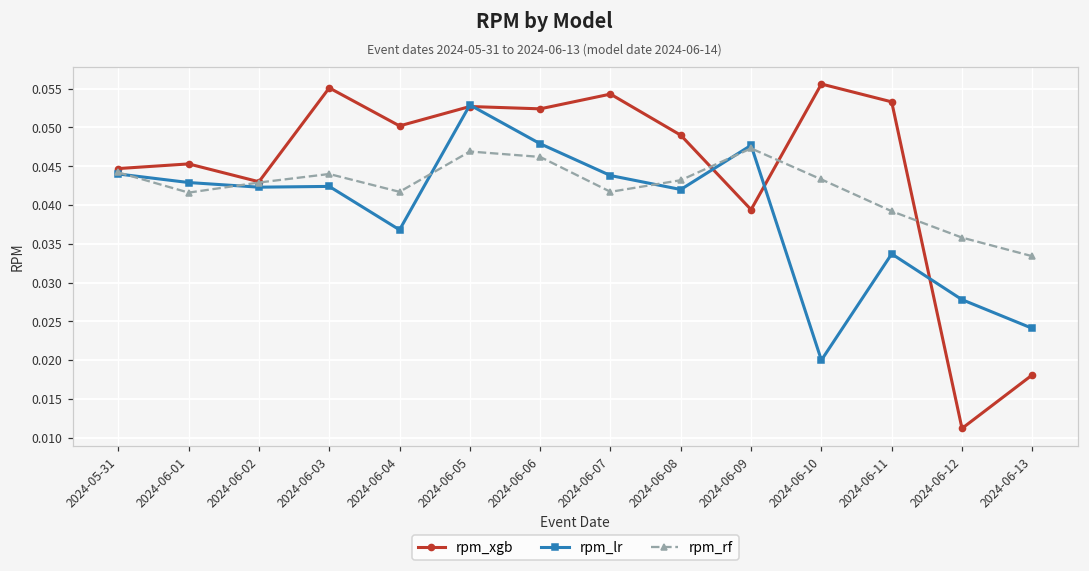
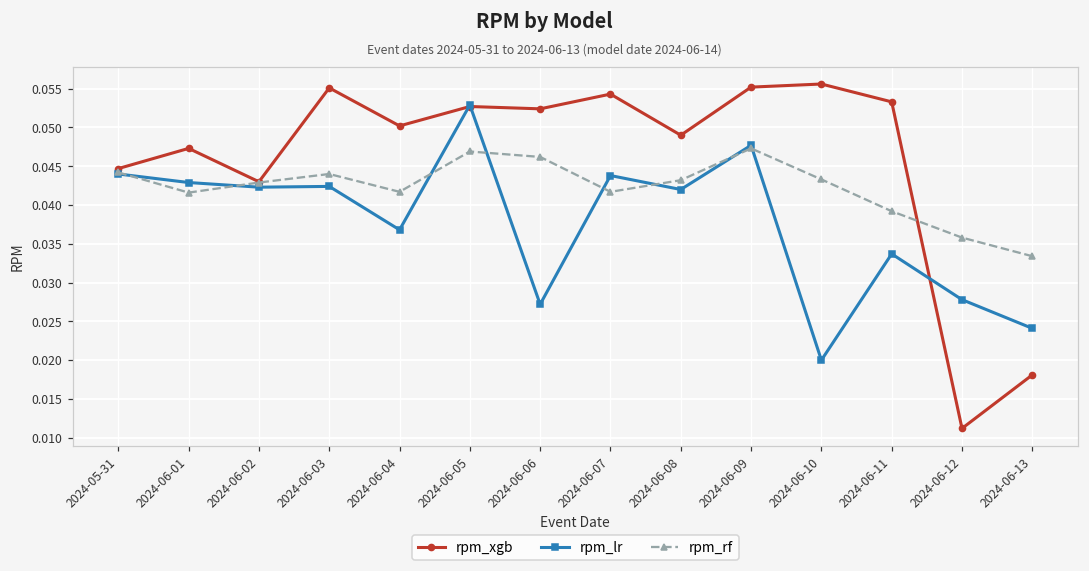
rpm_xgb, 2024-06-01: 0.045 -> 0.047
rpm_lr, 2024-06-06: 0.048 -> 0.027
rpm_xgb, 2024-06-09: 0.039 -> 0.055
